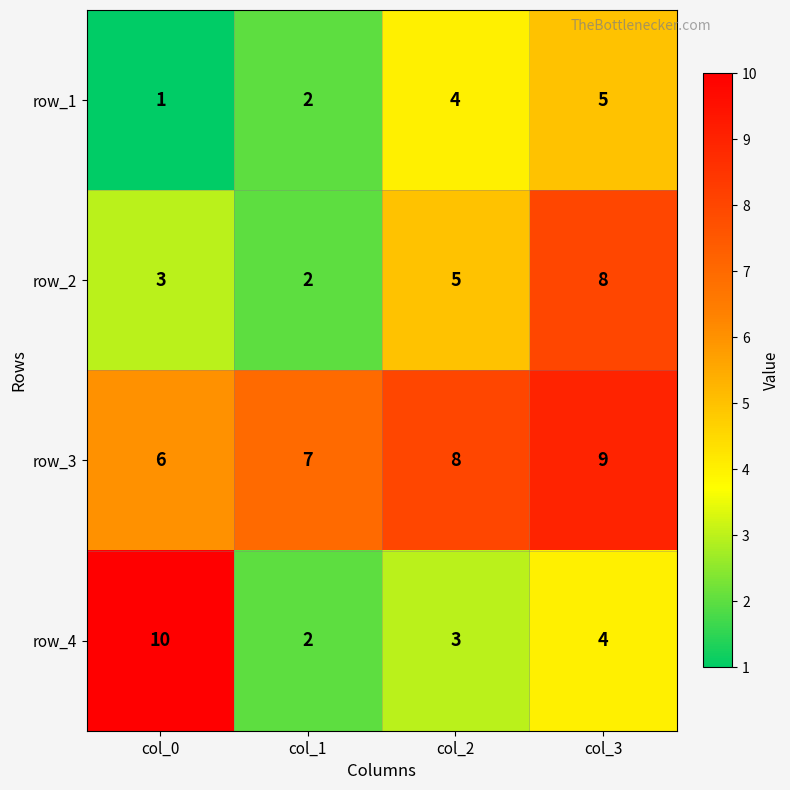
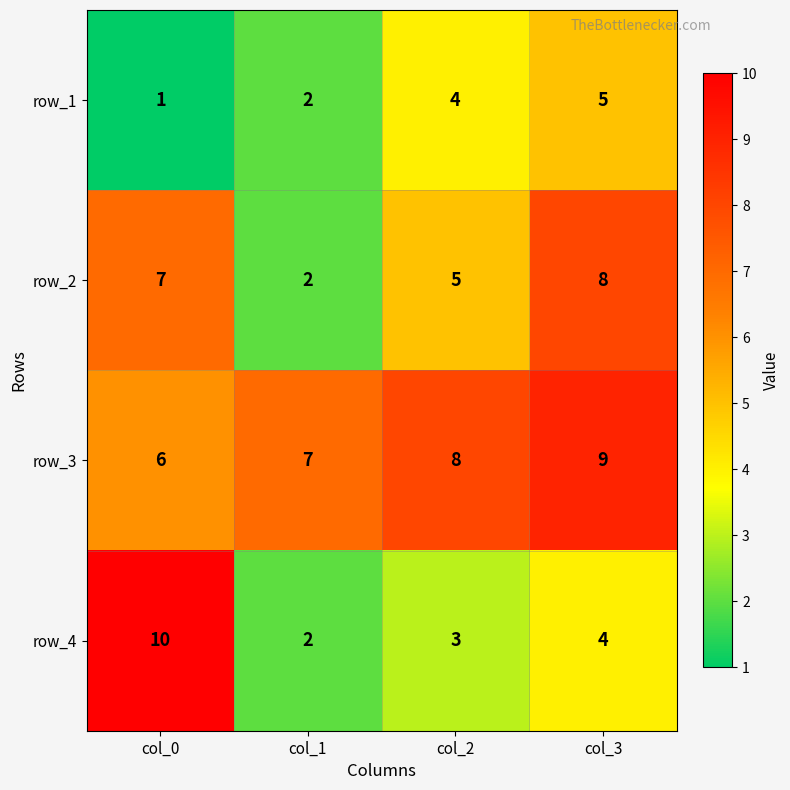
row_2, col_0: 3 -> 7
